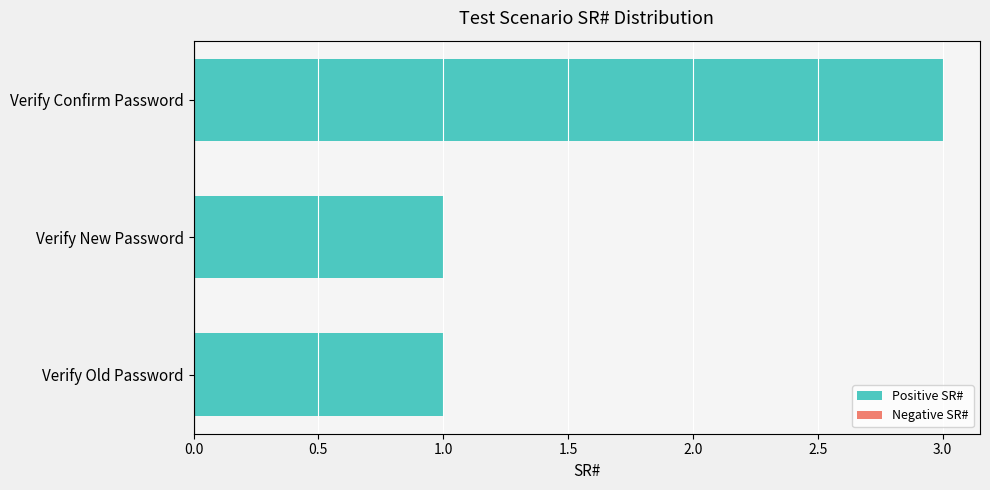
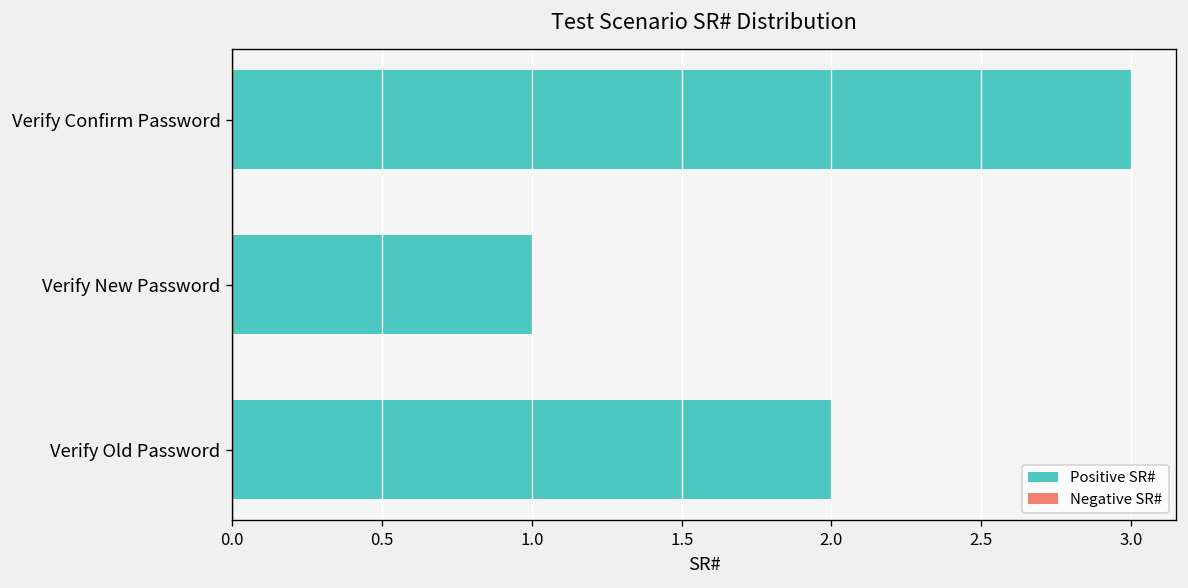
Verify Old Password: 1 -> 2
